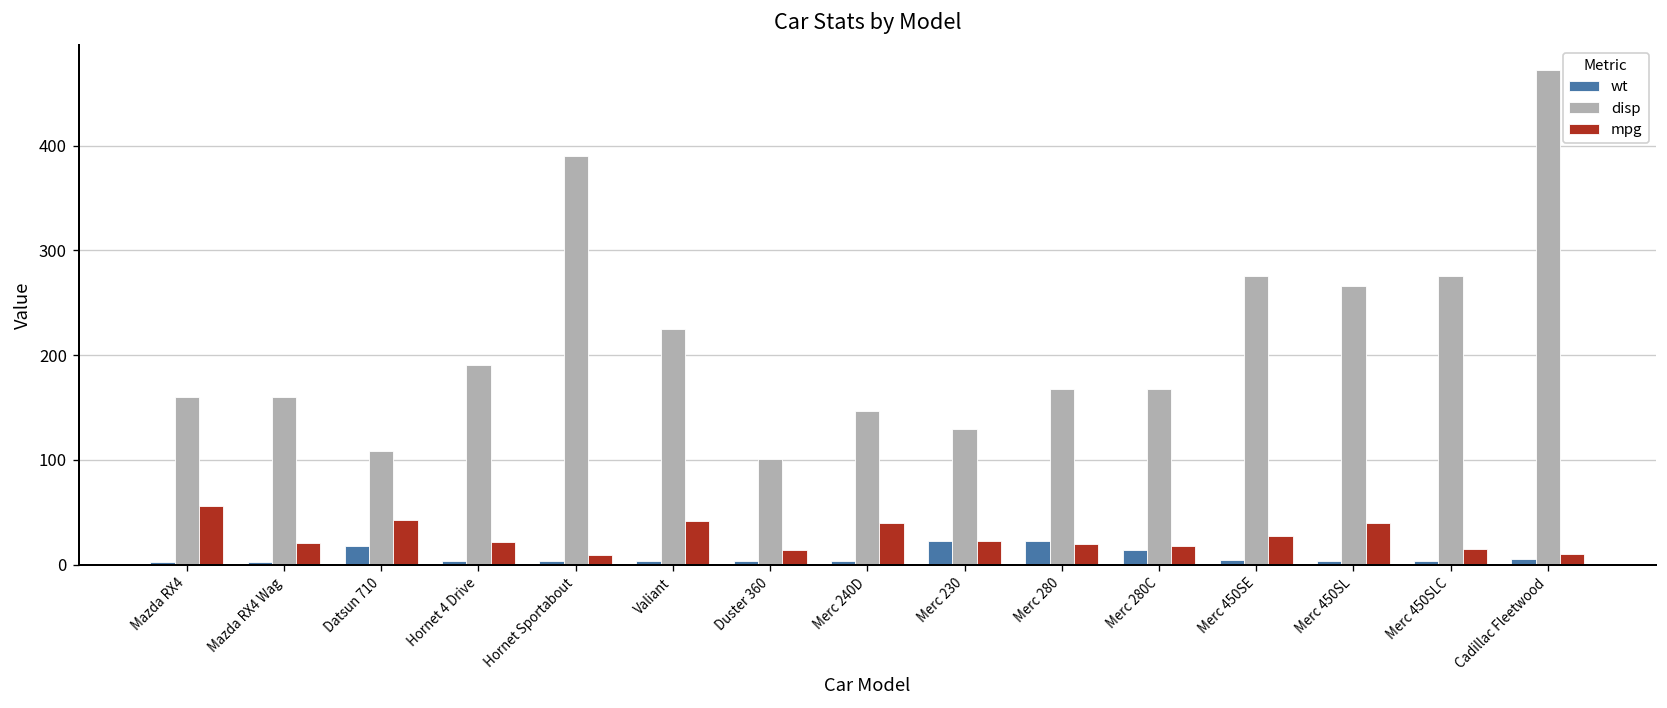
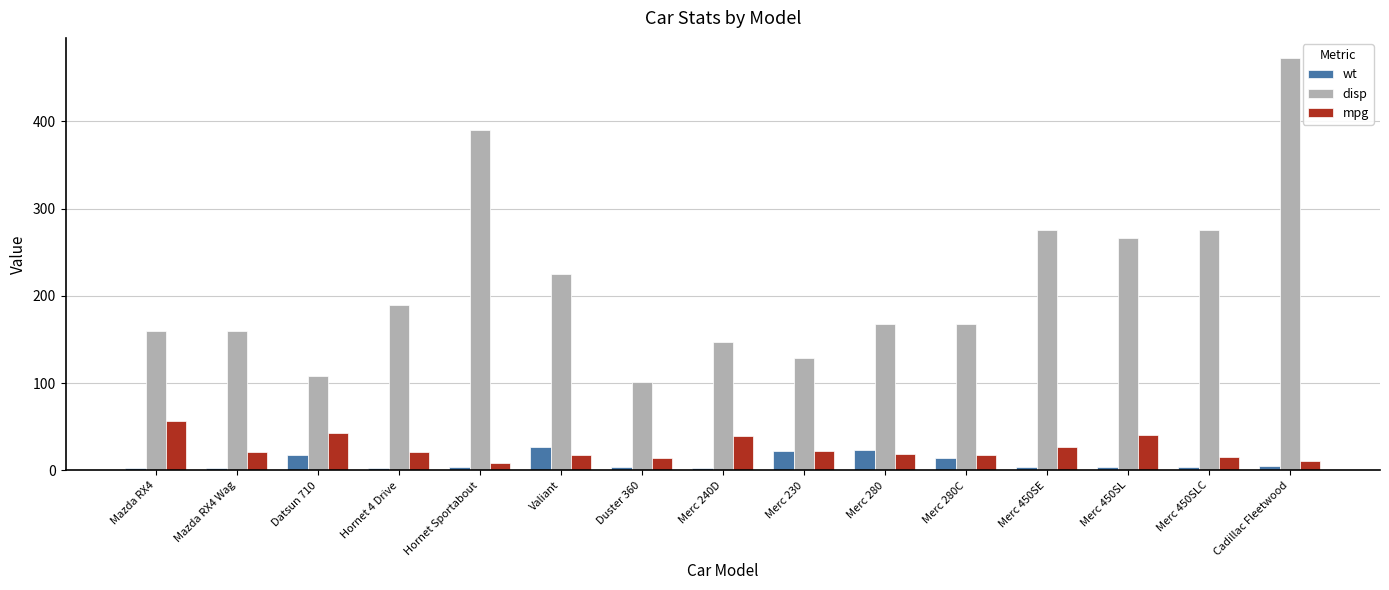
wt, Valiant: 0 -> 30
mpg, Valiant: 40 -> 20
